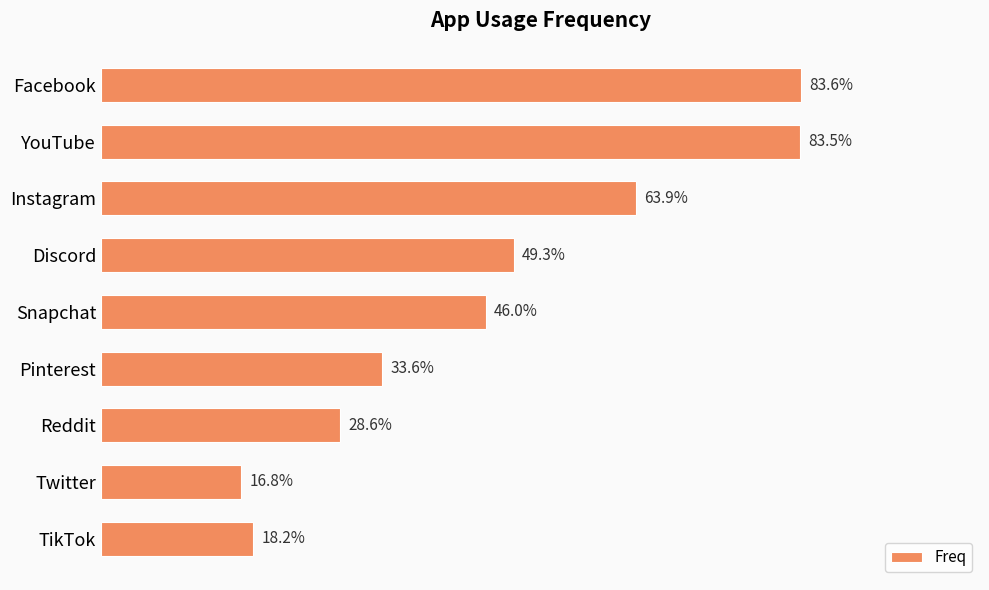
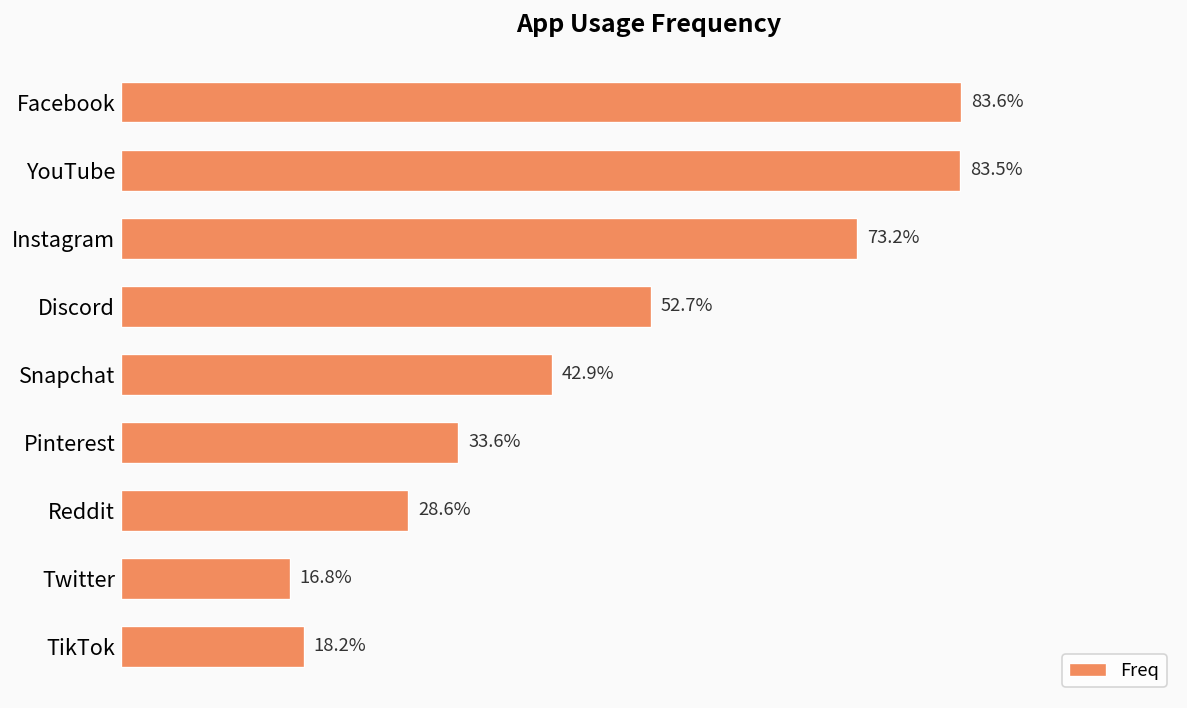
Instagram: 63.9% -> 73.2%
Discord: 49.3% -> 52.7%
Snapchat: 46.0% -> 42.9%
